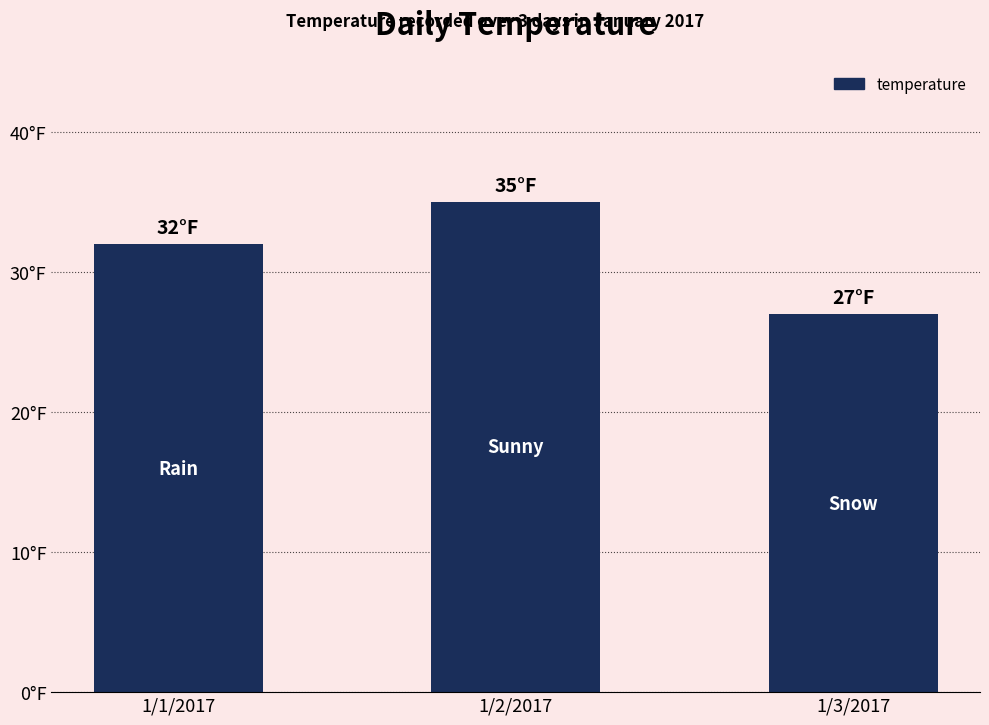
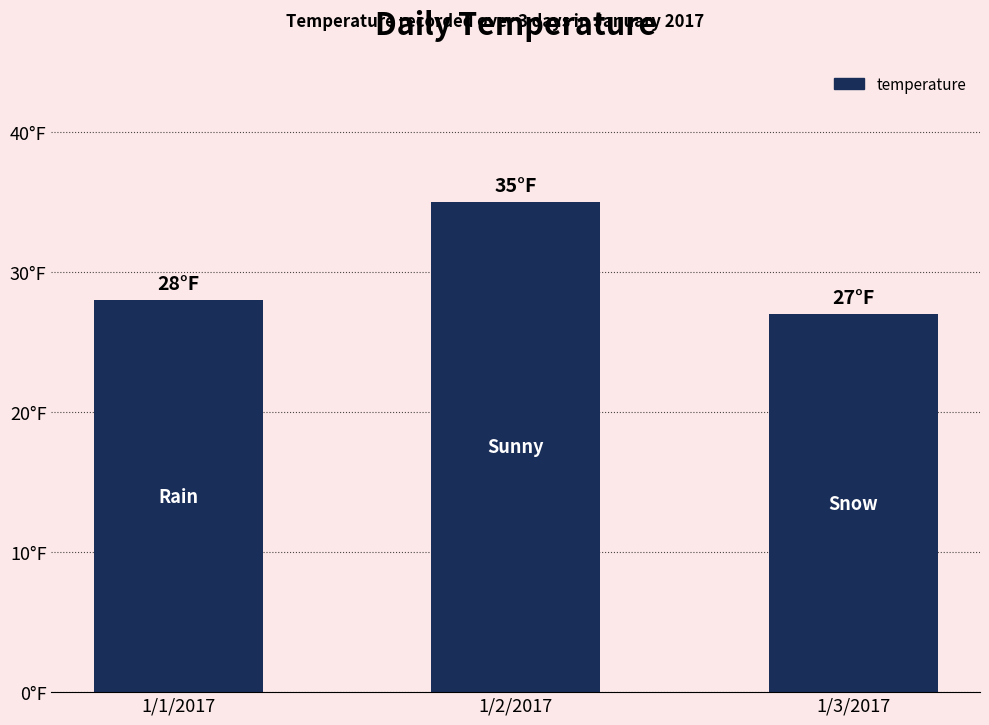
1/1/2017: 32°F -> 28°F
